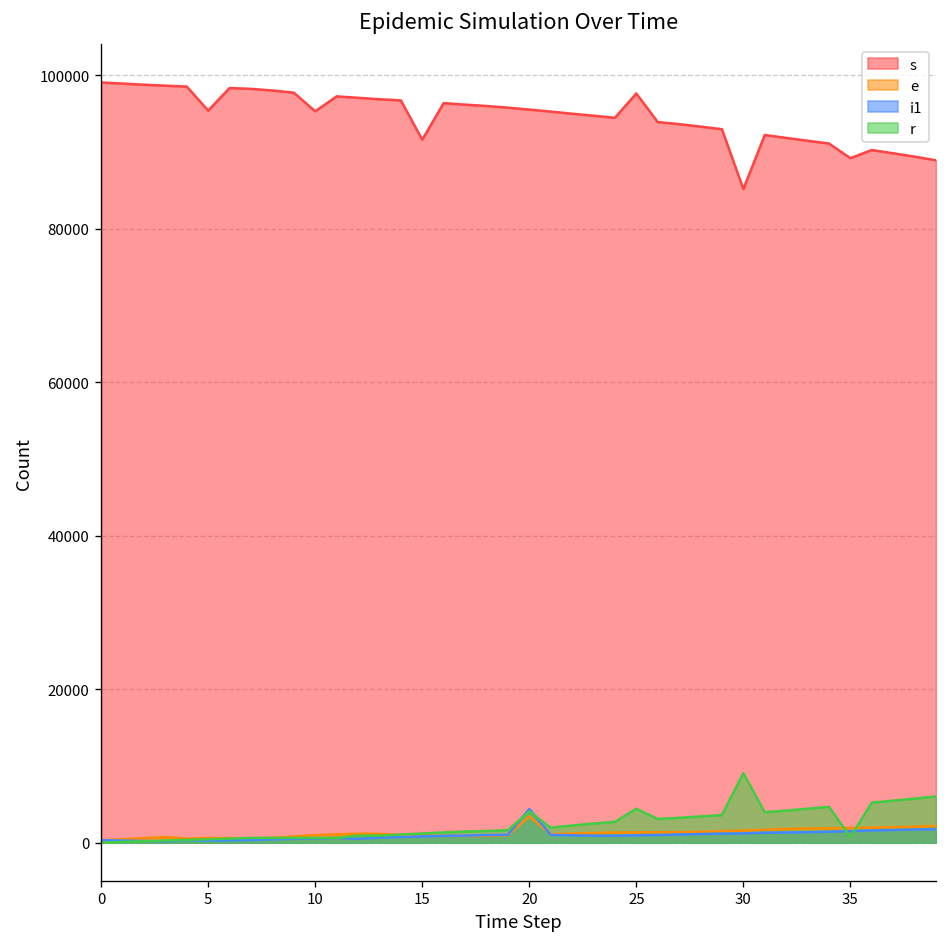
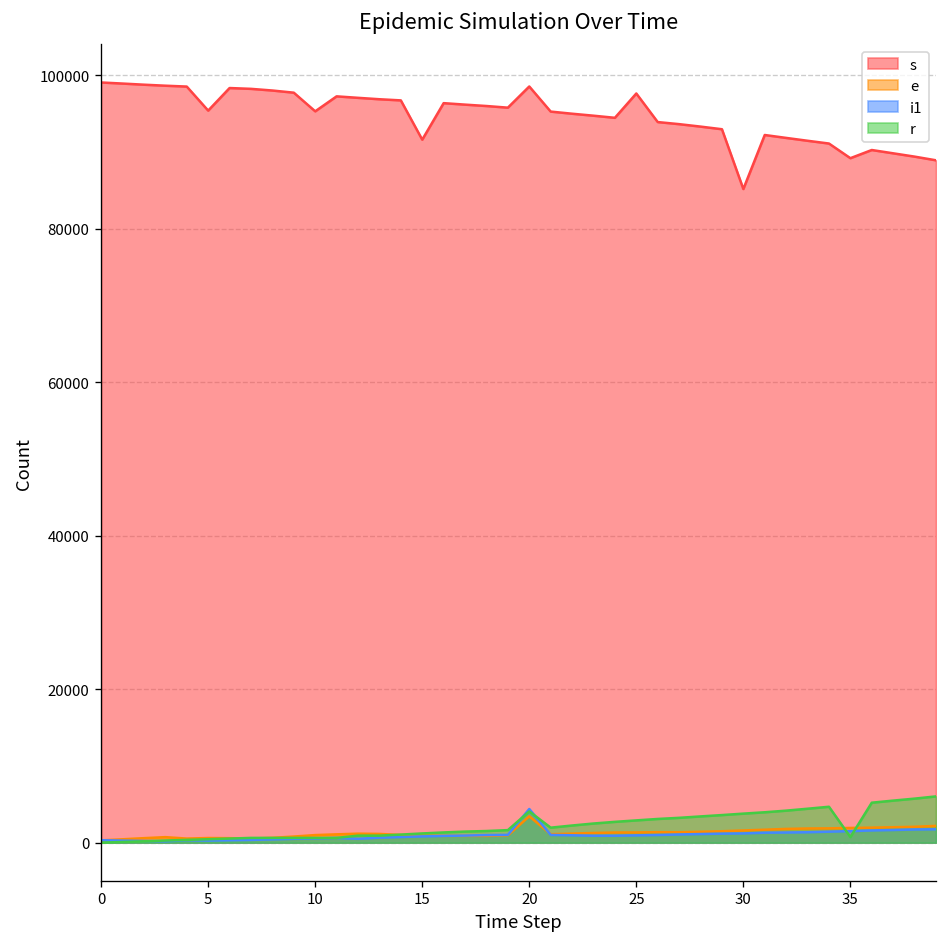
s, 20: 96000 -> 99000
r, 25: 4000 -> 3000
r, 30: 9000 -> 4000
